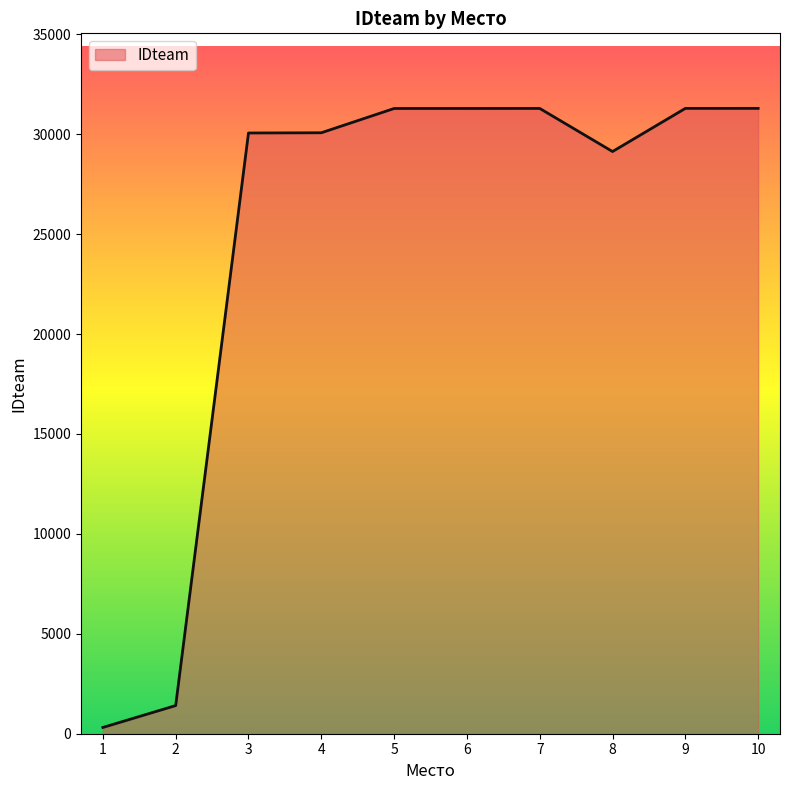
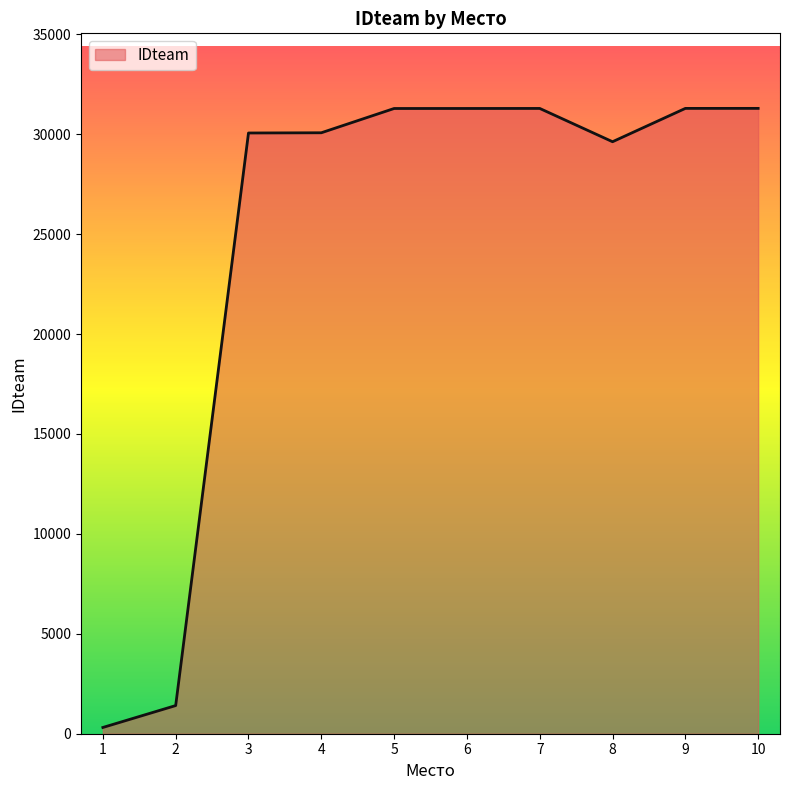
8: 29100 -> 29600
